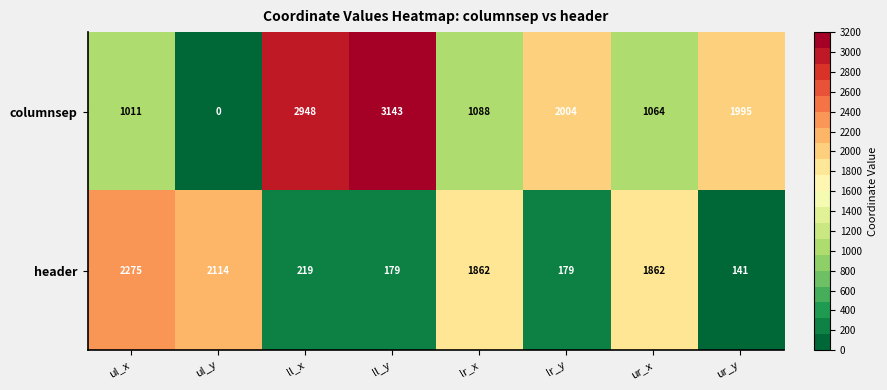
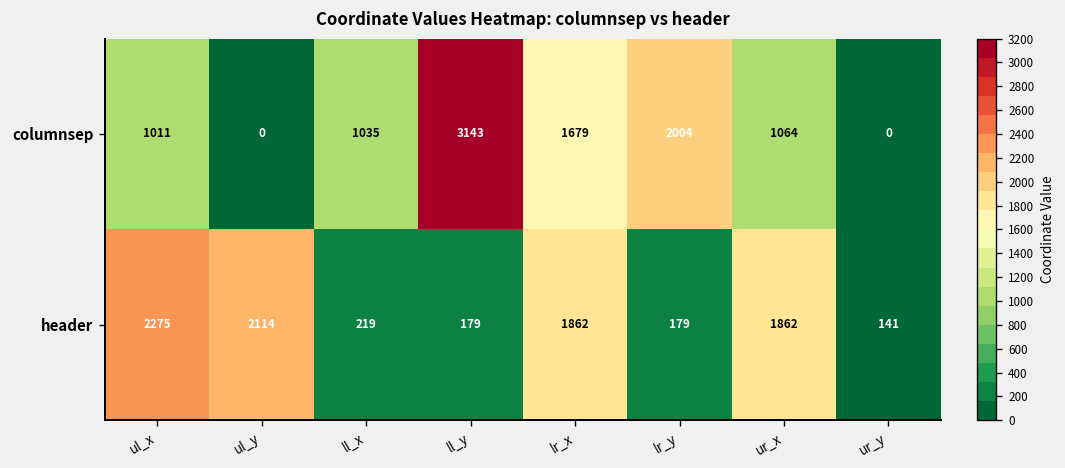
columnsep, ll_x: 2948 -> 1035
columnsep, lr_x: 1088 -> 1679
columnsep, ur_y: 1995 -> 0
